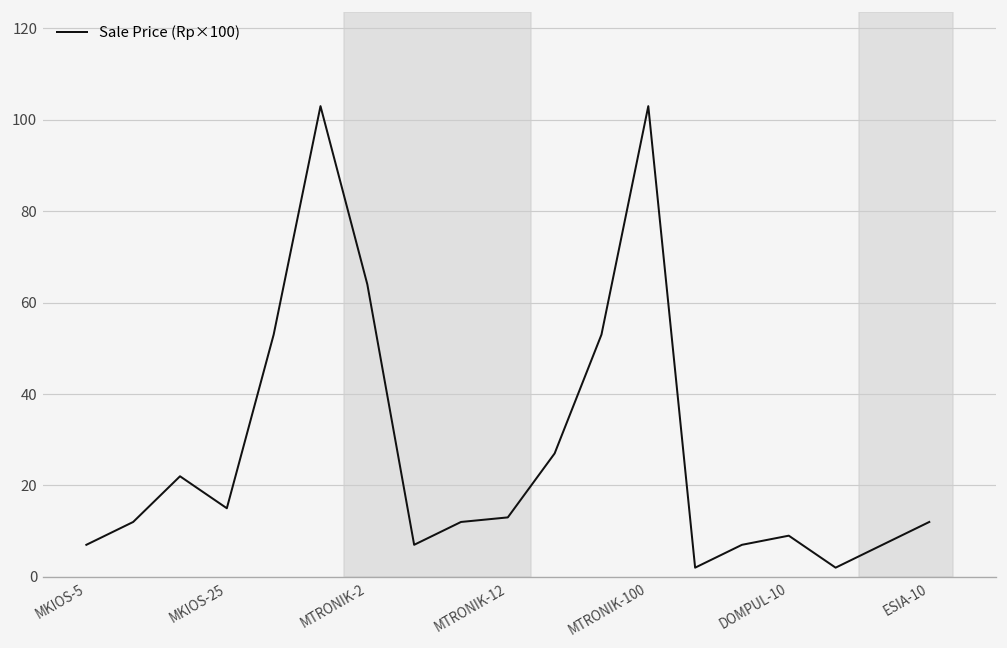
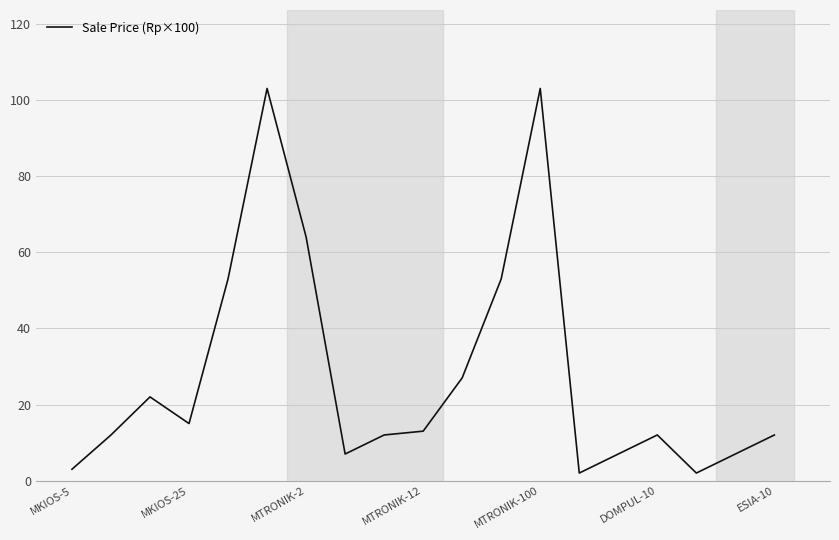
MKIOS-5: 7 -> 3
DOMPUL-10: 9 -> 12
